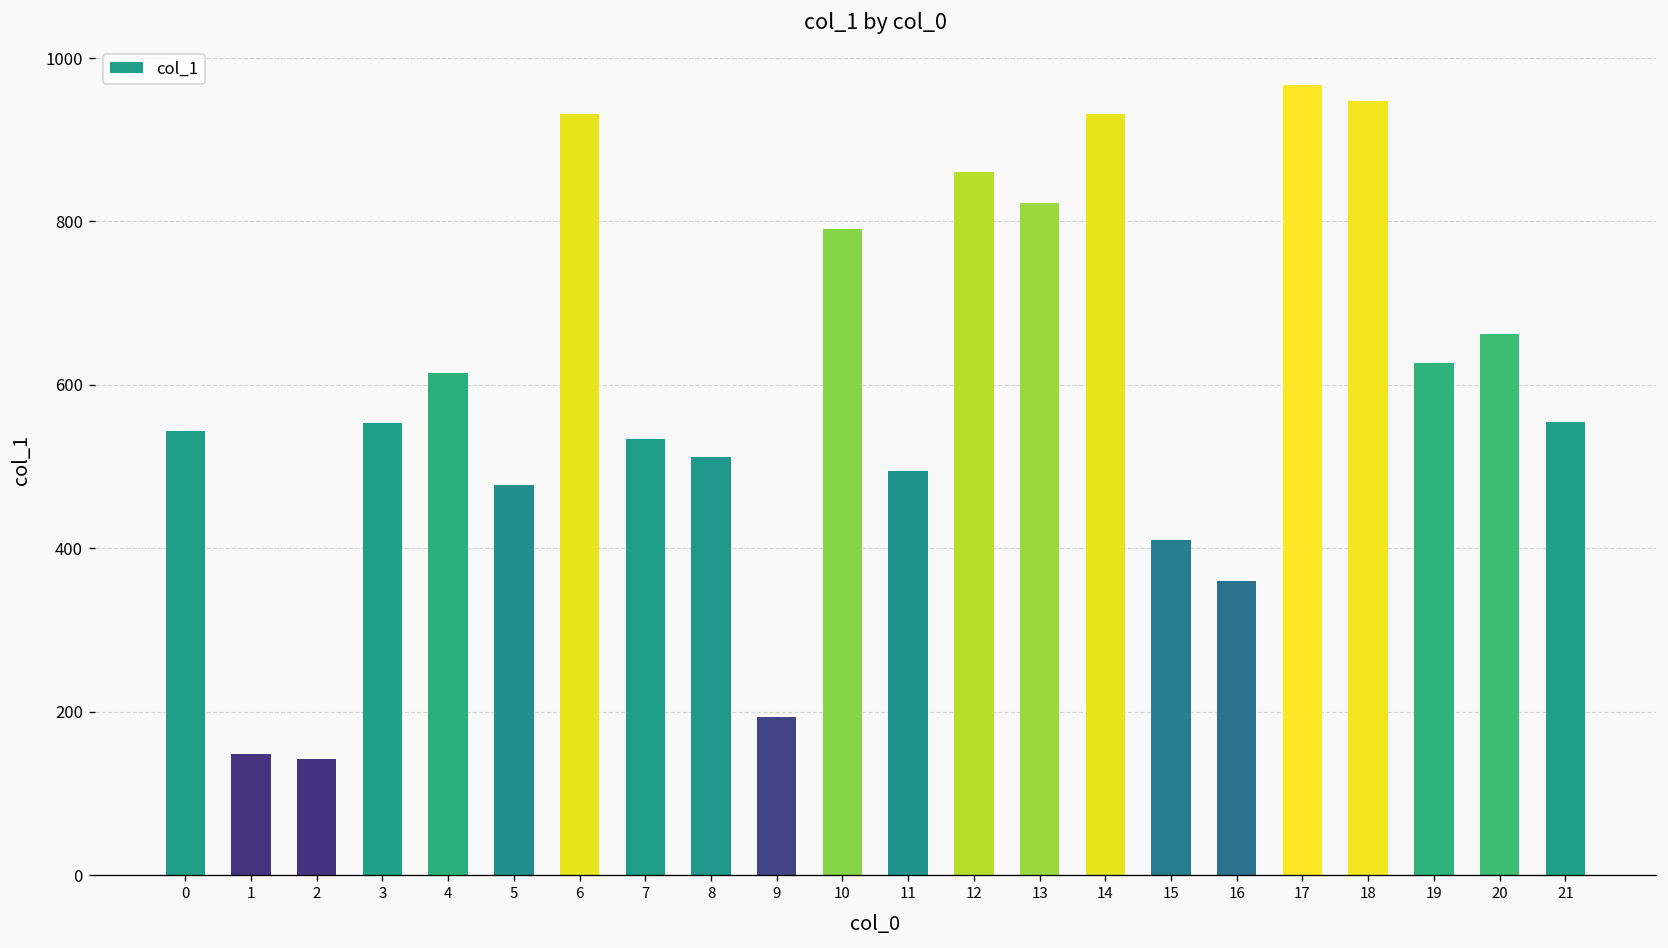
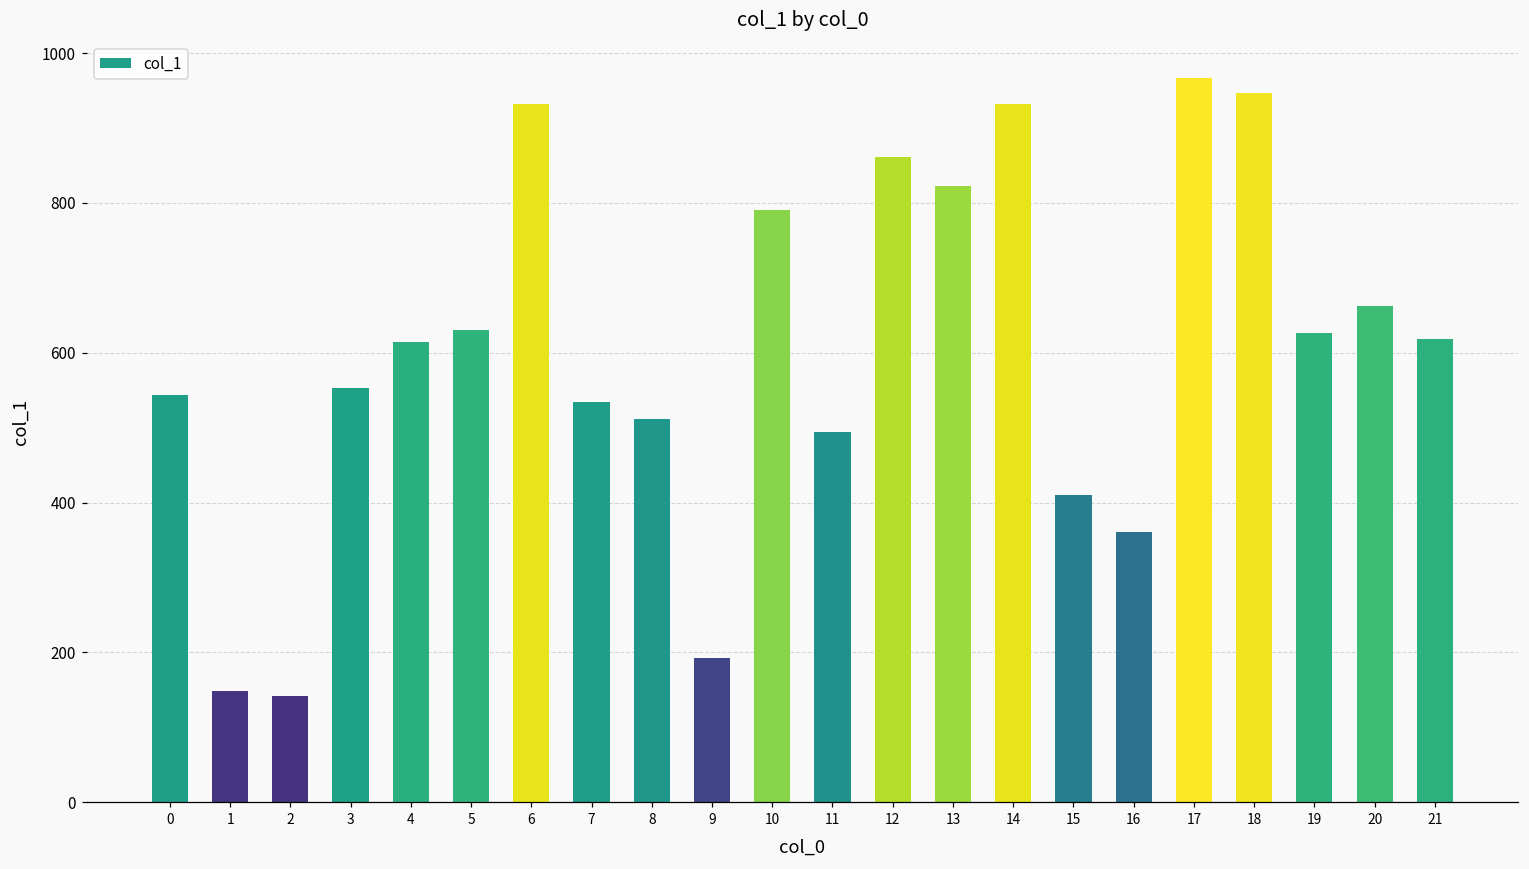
5: 480 -> 630
21: 560 -> 620
